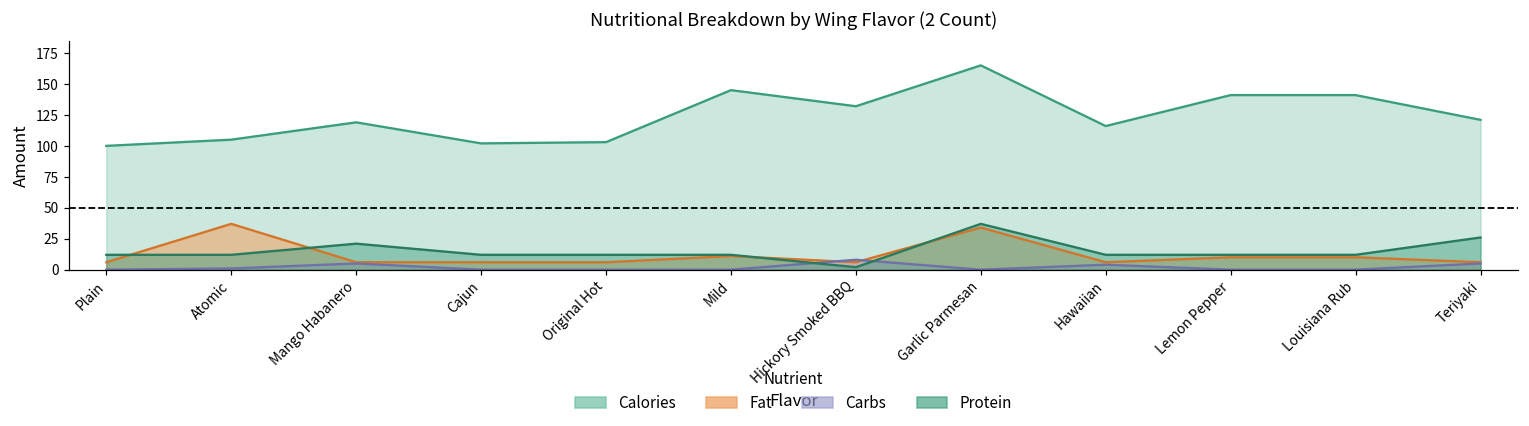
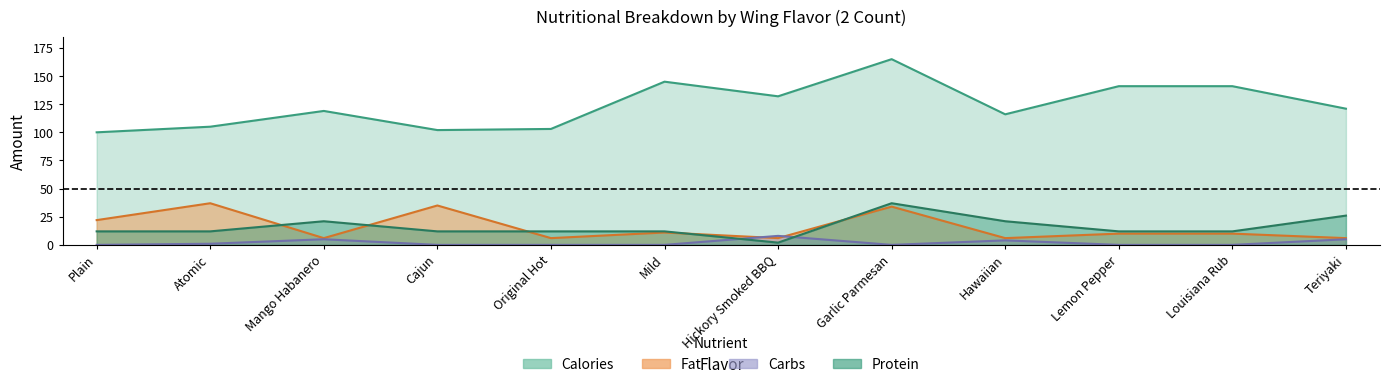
Fat, Plain: 6 -> 22
Fat, Cajun: 6 -> 35
Protein, Hawaiian: 12 -> 21
